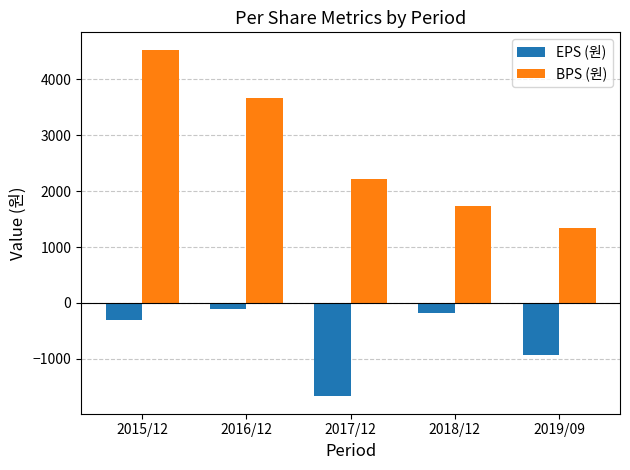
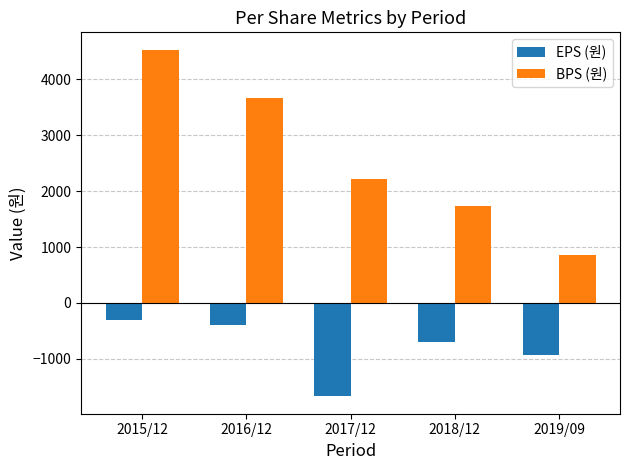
EPS (원), 2016/12: -100 -> -400
EPS (원), 2018/12: -200 -> -700
BPS (원), 2019/09: 1300 -> 900
